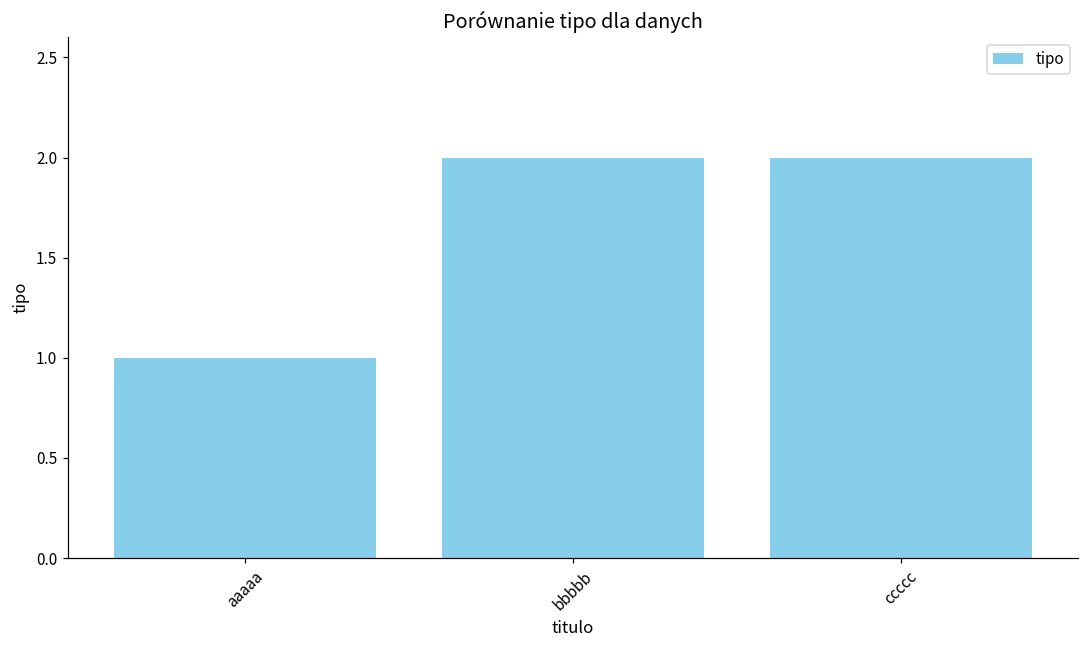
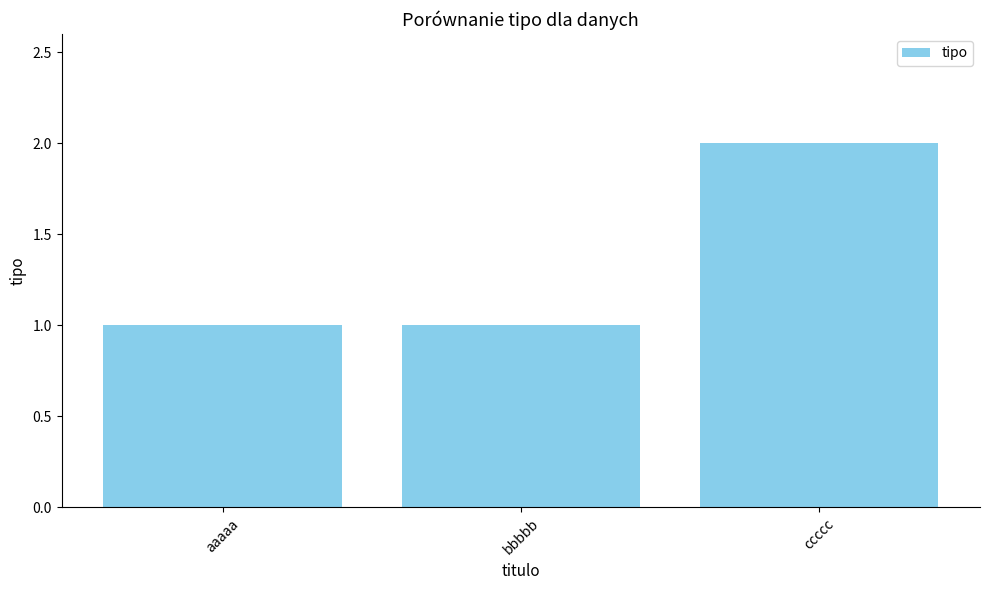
bbbbb: 2 -> 1
